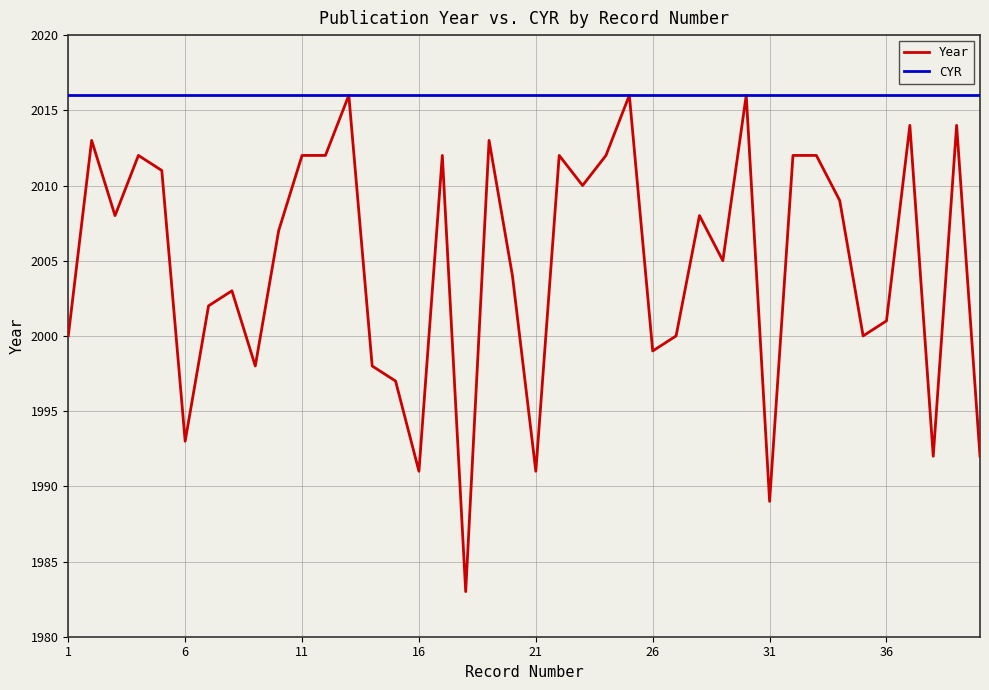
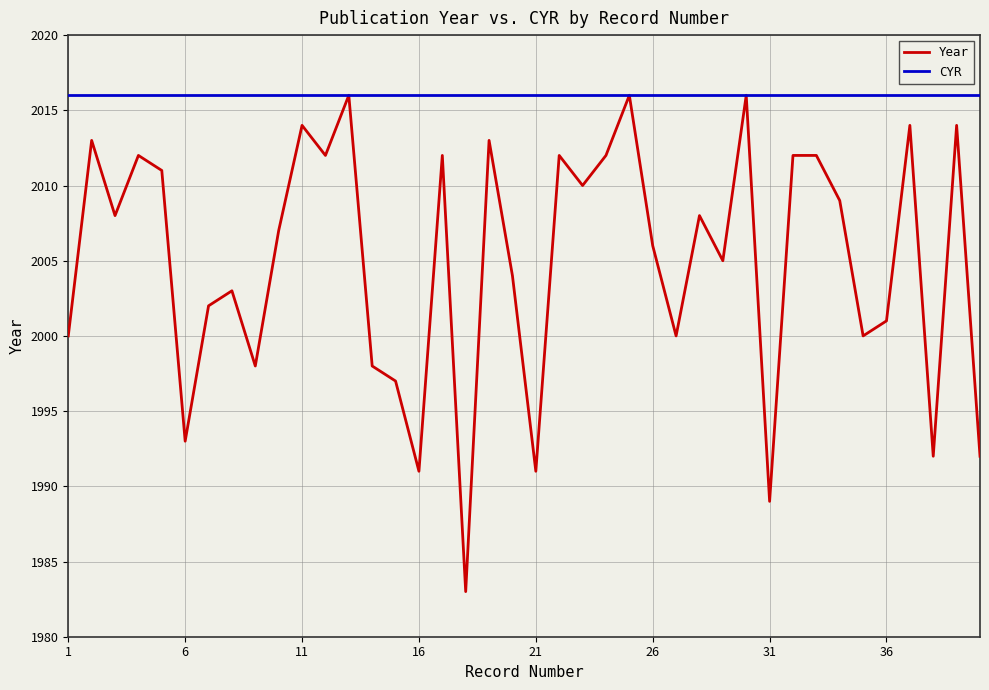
Year, 11: 2012 -> 2014
Year, 26: 1999 -> 2006
